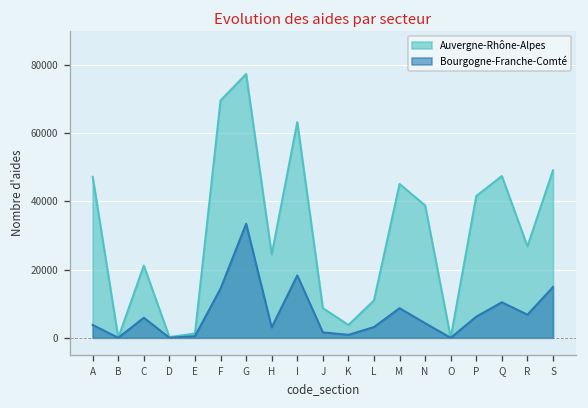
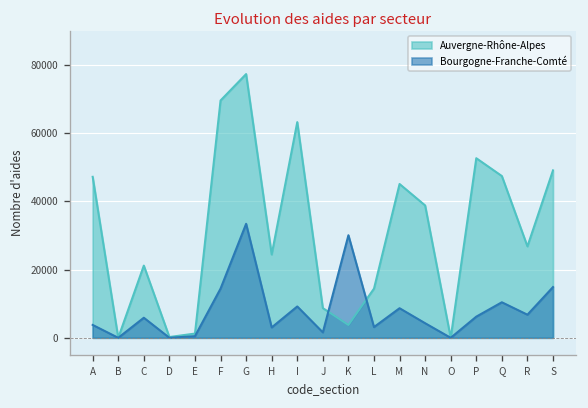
Bourgogne-Franche-Comté, I: 18000 -> 9000
Bourgogne-Franche-Comté, K: 1000 -> 30000
Auvergne-Rhône-Alpes, L: 11000 -> 14000
Auvergne-Rhône-Alpes, P: 42000 -> 53000
